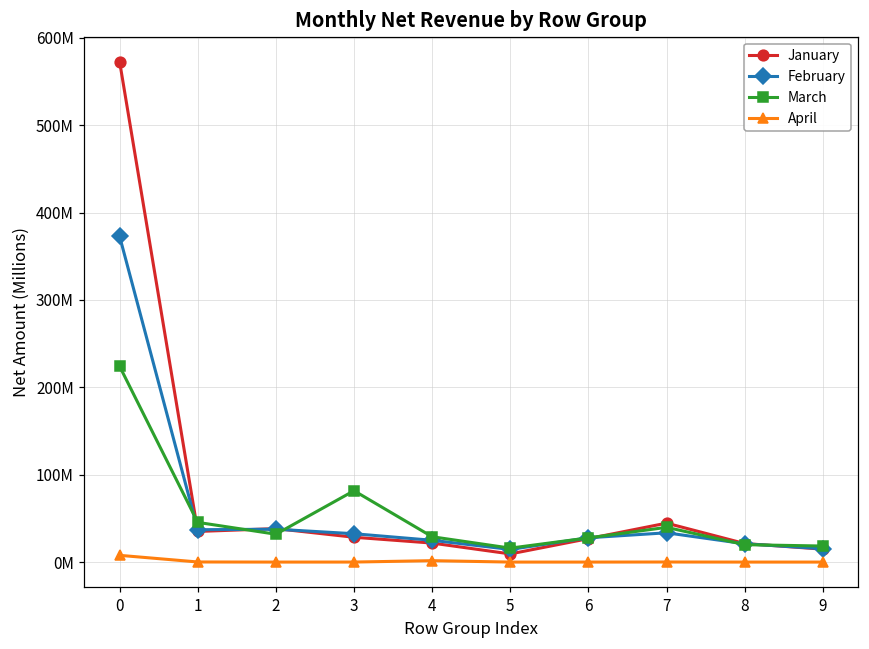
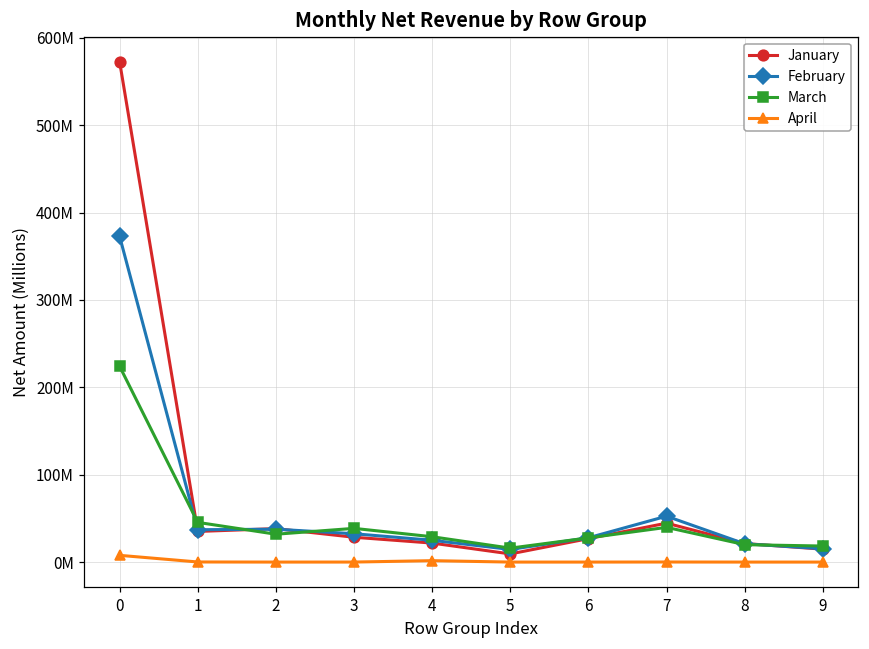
March, 3: 80000000 -> 40000000
February, 7: 30000000 -> 50000000
